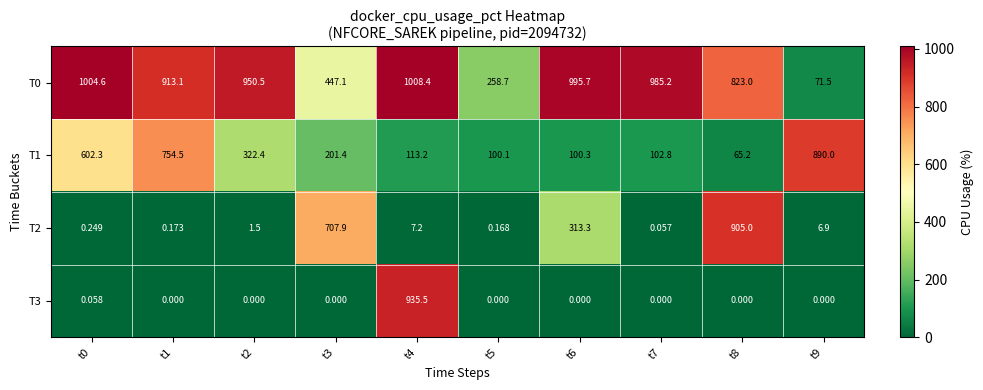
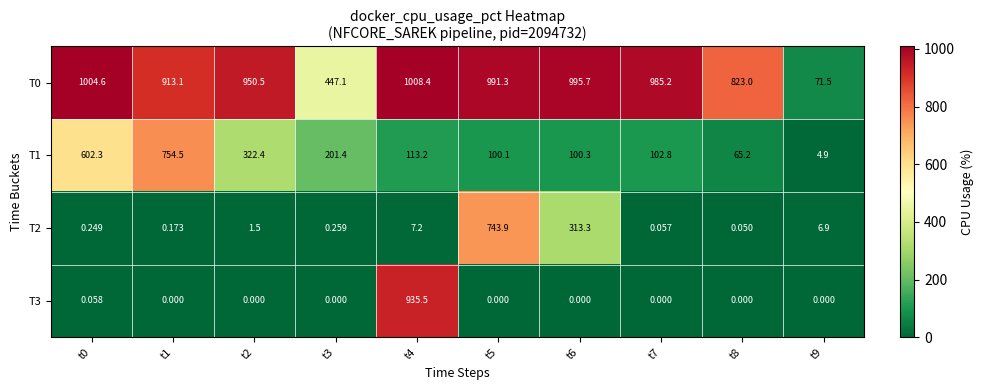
T0, t5: 258.7 -> 991.3
T1, t9: 890.0 -> 4.9
T2, t3: 707.9 -> 0.259
T2, t5: 0.168 -> 743.9
T2, t8: 905.0 -> 0.050
